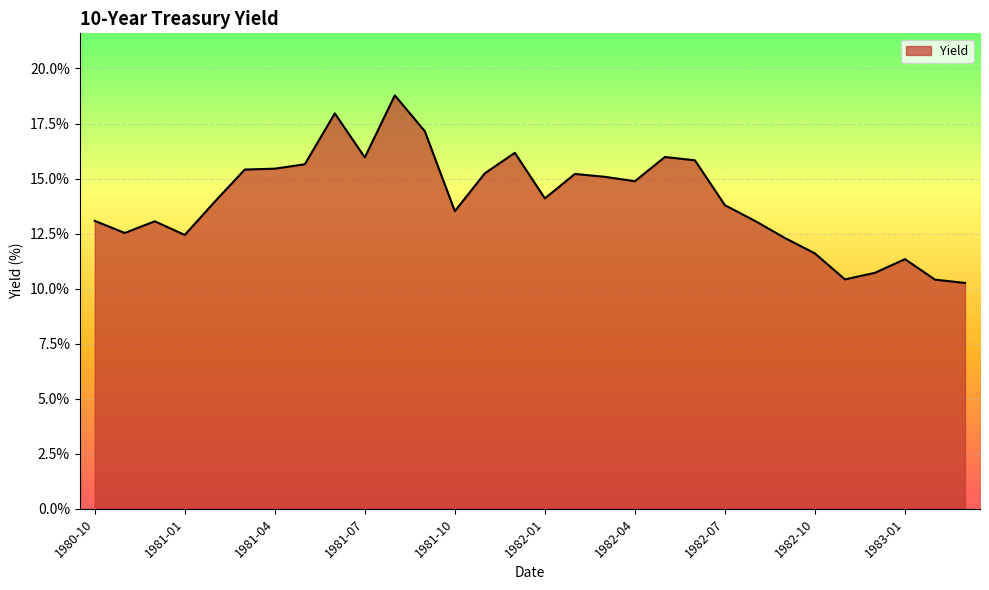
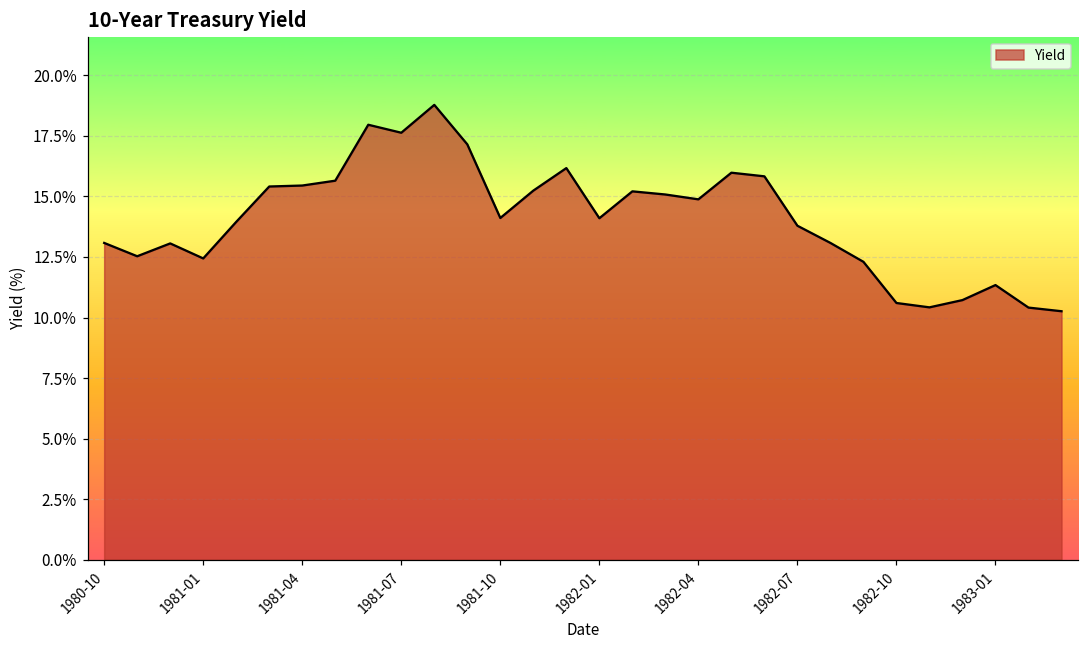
1981-07: 16.0% -> 17.6%
1981-10: 13.5% -> 14.1%
1982-10: 11.6% -> 10.6%
